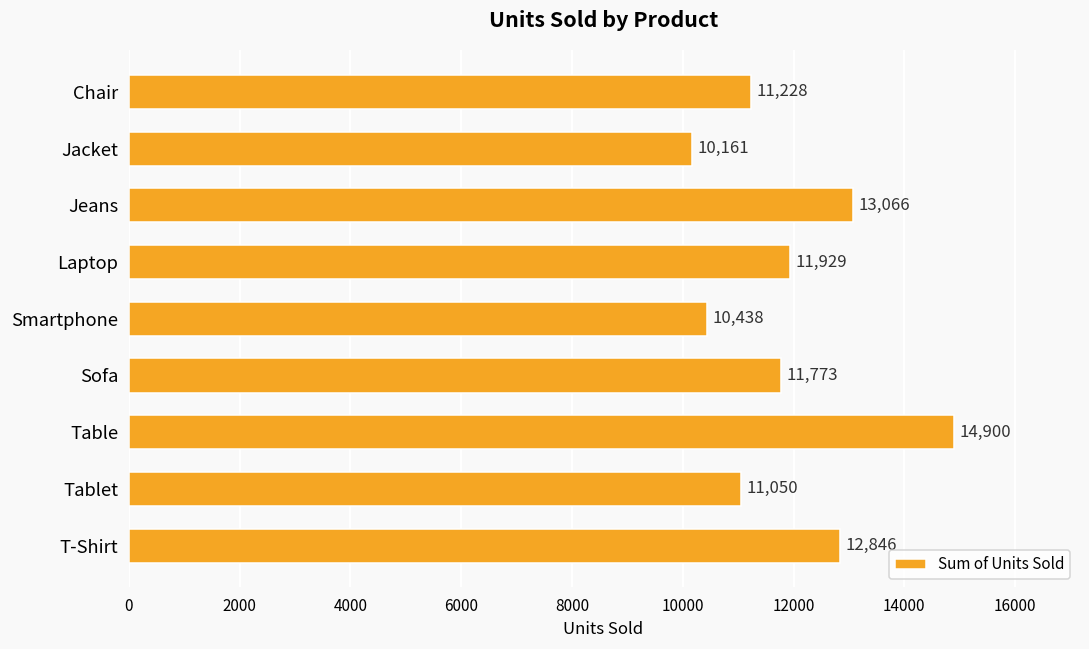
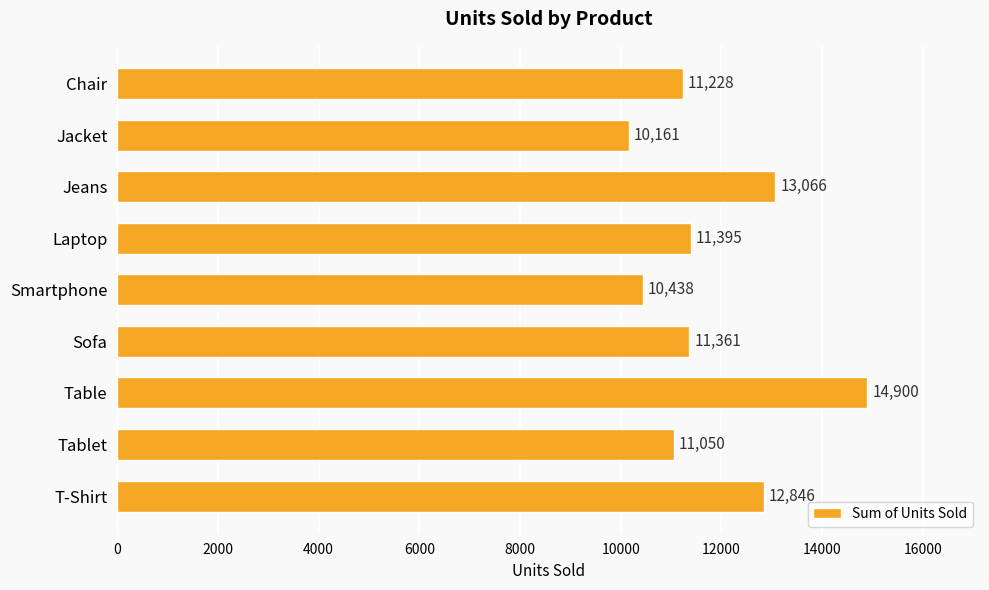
Laptop: 11,929 -> 11,395
Sofa: 11,773 -> 11,361
